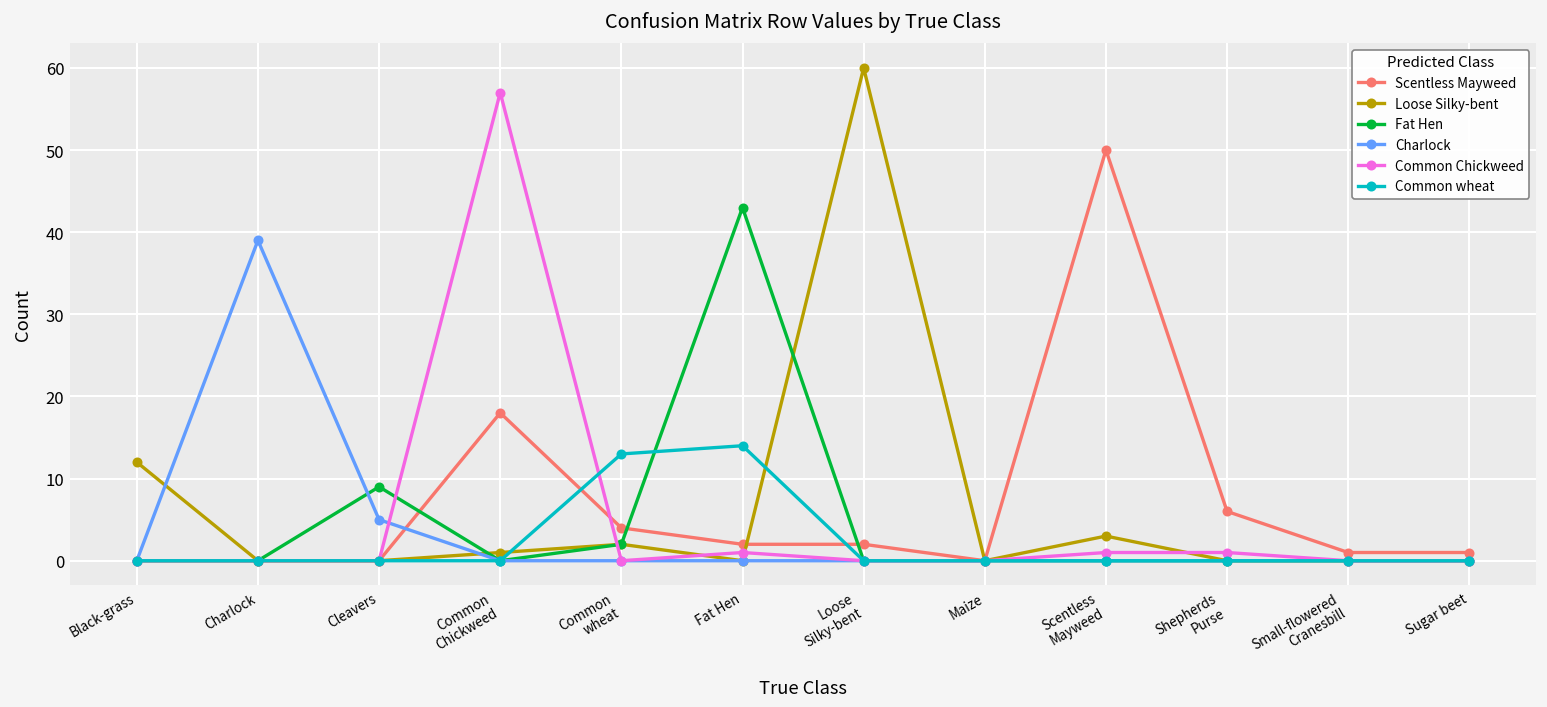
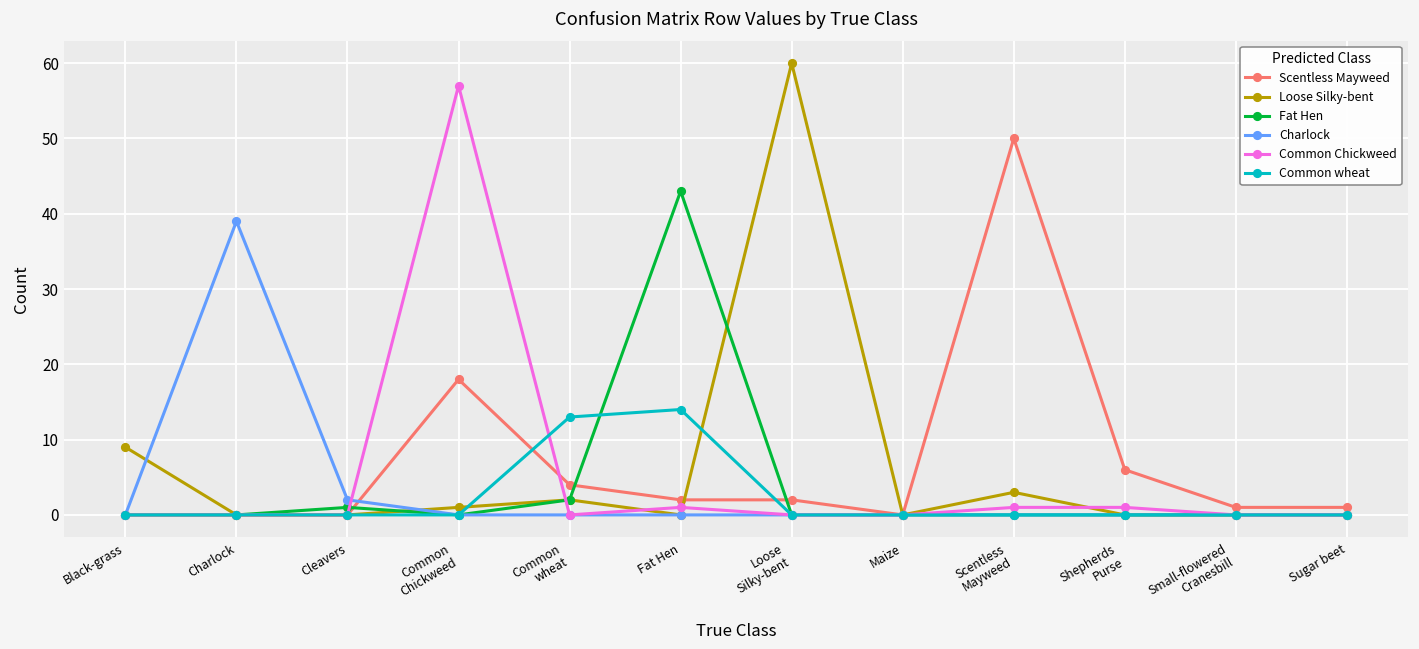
Loose Silky-bent, Black-grass: 12 -> 9
Fat Hen, Cleavers: 9 -> 1
Charlock, Cleavers: 5 -> 2
